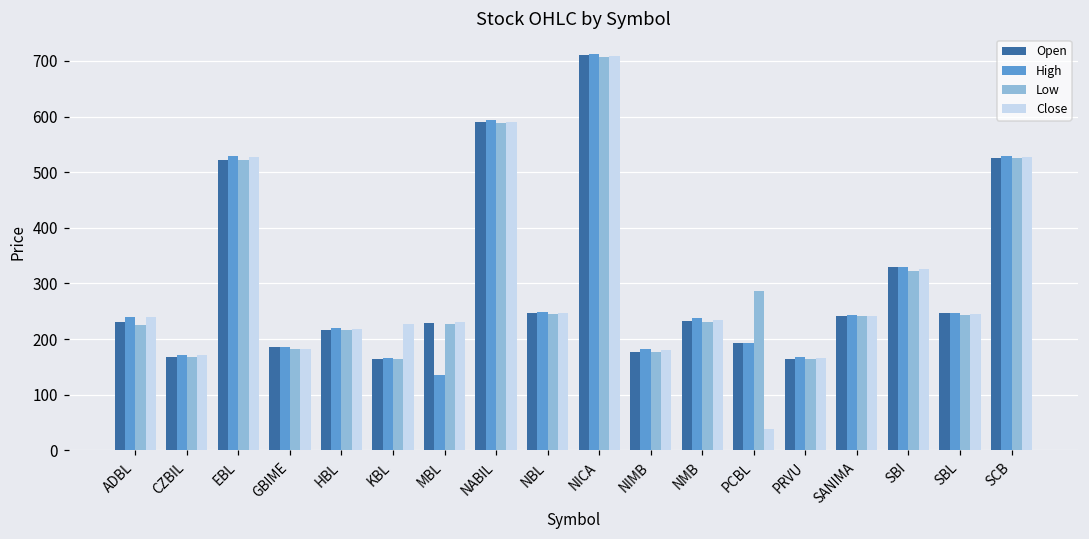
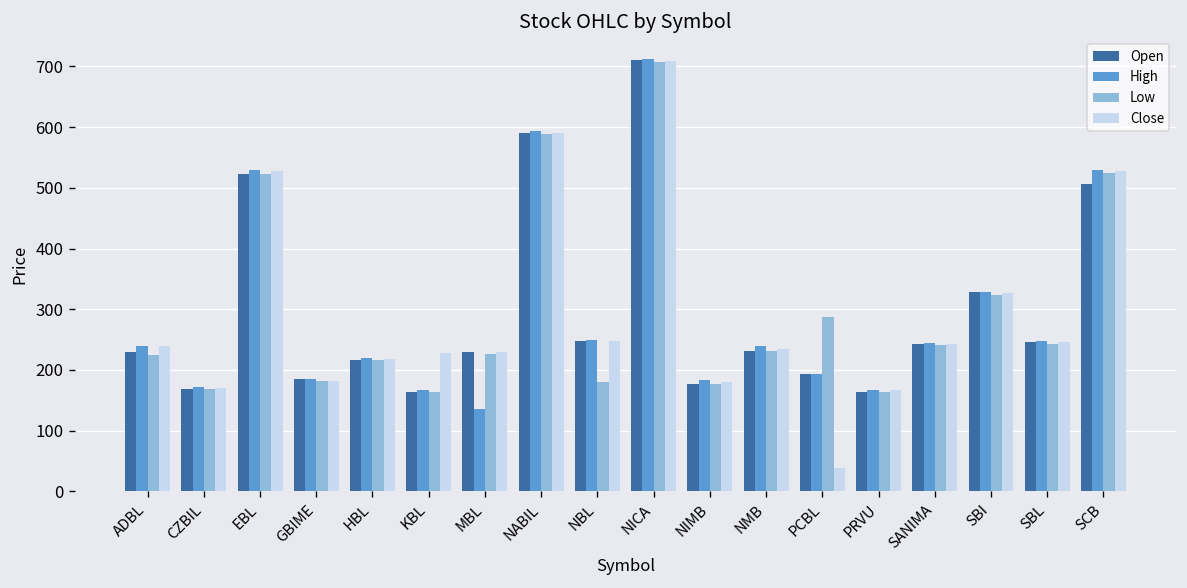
Low, NBL: 250 -> 180
Open, SCB: 530 -> 510
